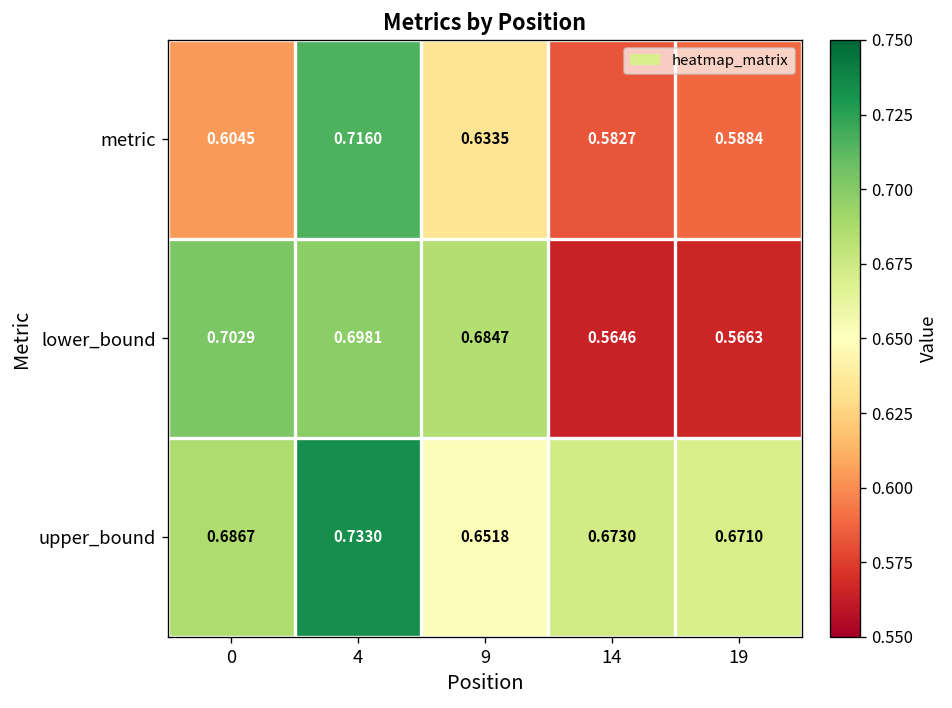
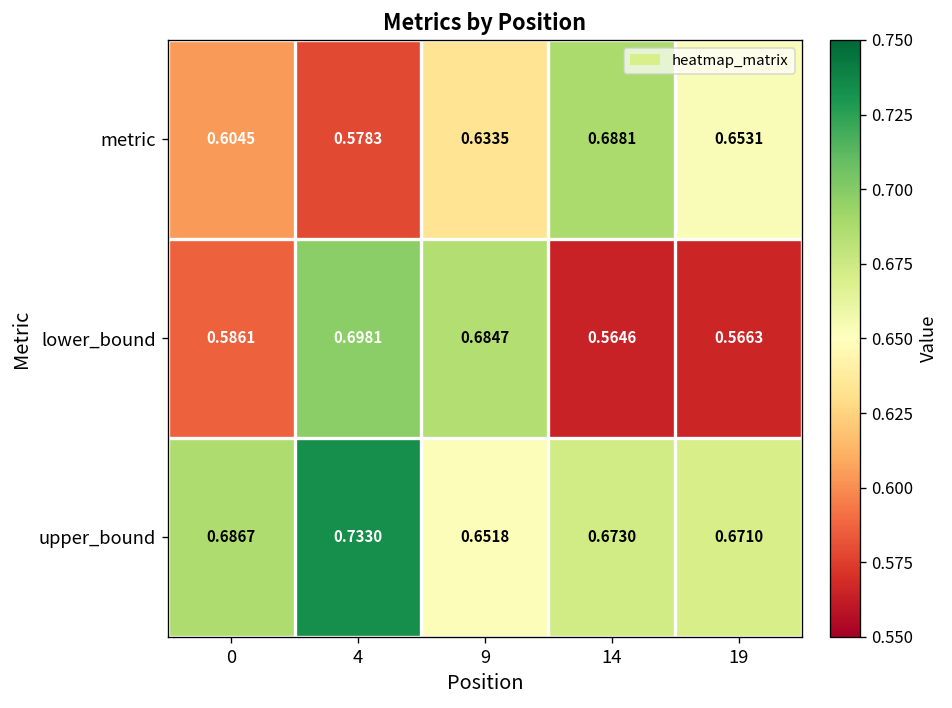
metric, 4: 0.7160 -> 0.5783
metric, 14: 0.5827 -> 0.6881
metric, 19: 0.5884 -> 0.6531
lower_bound, 0: 0.7029 -> 0.5861
